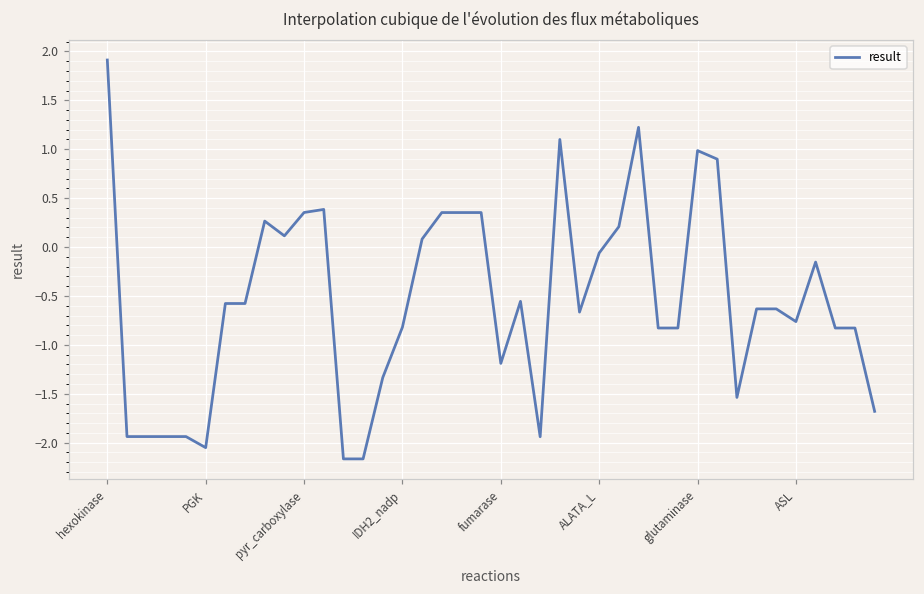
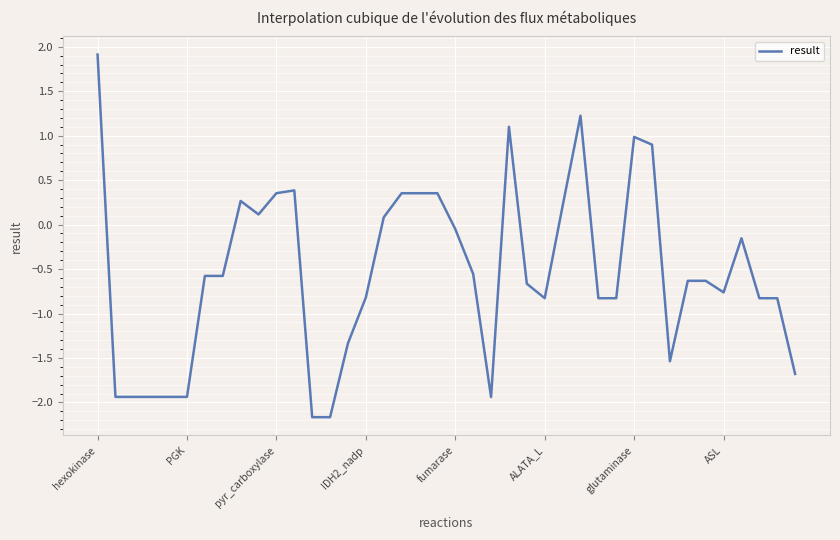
PGK: -2.1 -> -1.9
fumarase: -1.2 -> -0.1
ALATA_L: -0.1 -> -0.8
